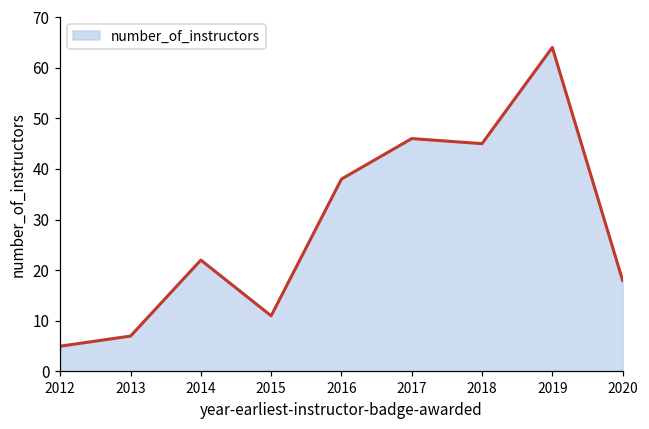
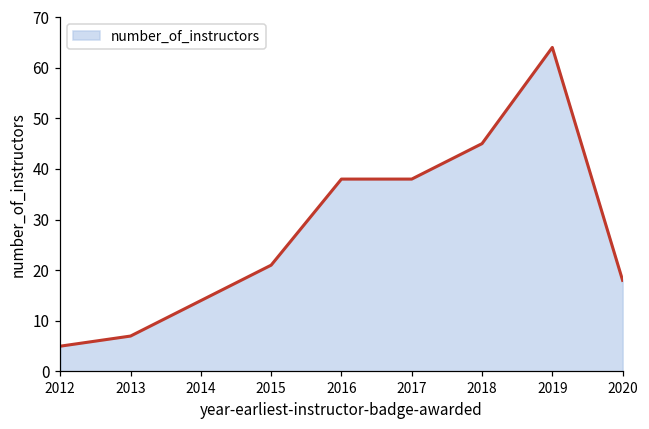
2014: 22 -> 14
2015: 11 -> 21
2017: 46 -> 38
